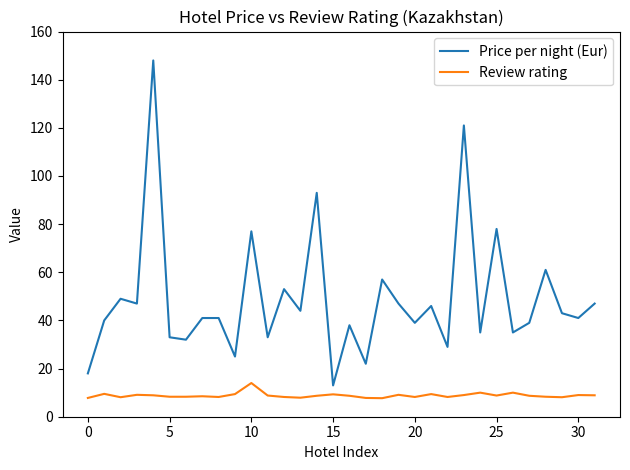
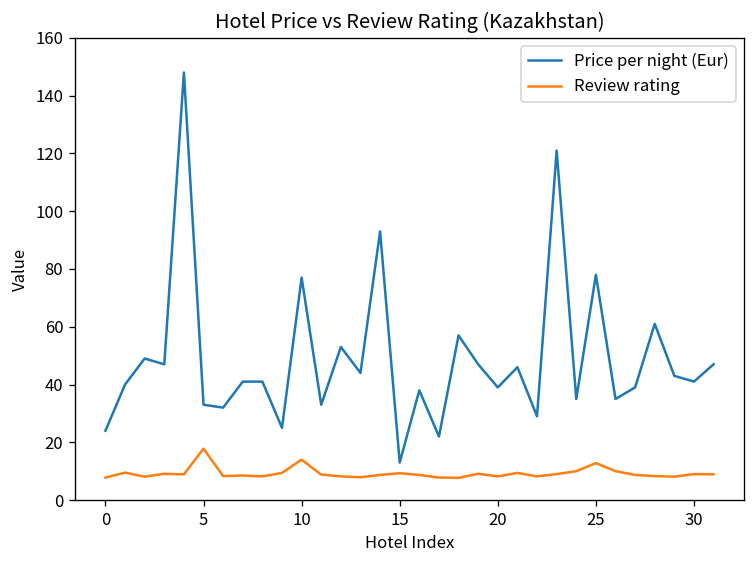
Price per night (Eur), 0: 18 -> 24
Review rating, 5: 8 -> 18
Review rating, 25: 9 -> 13
